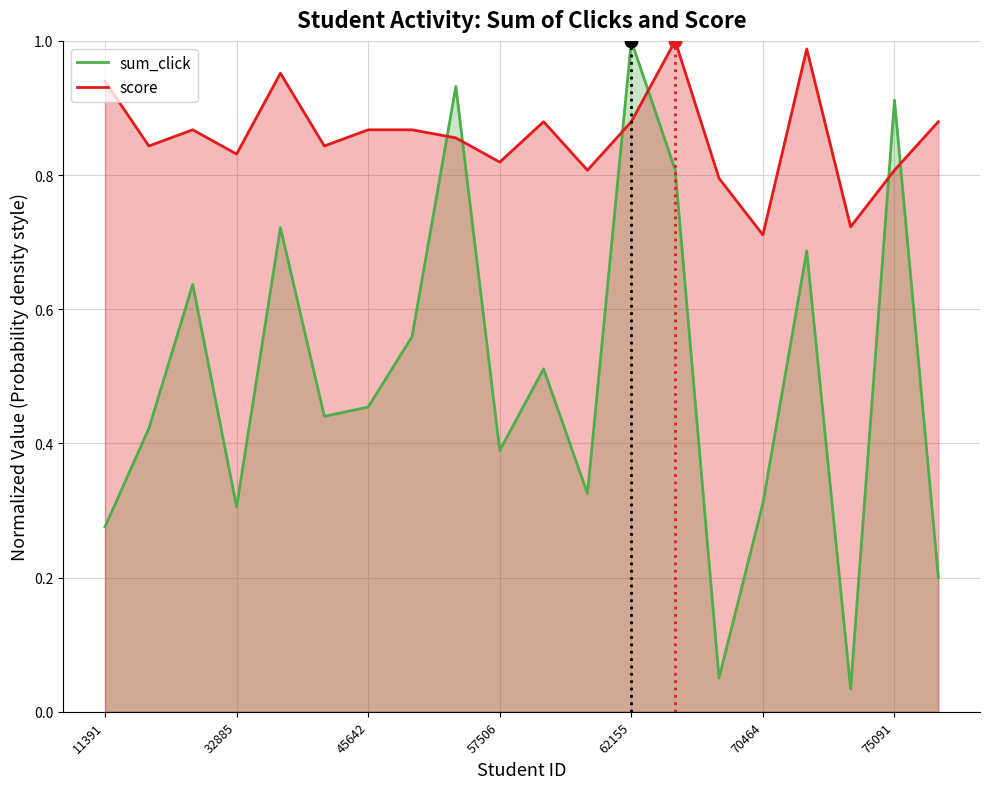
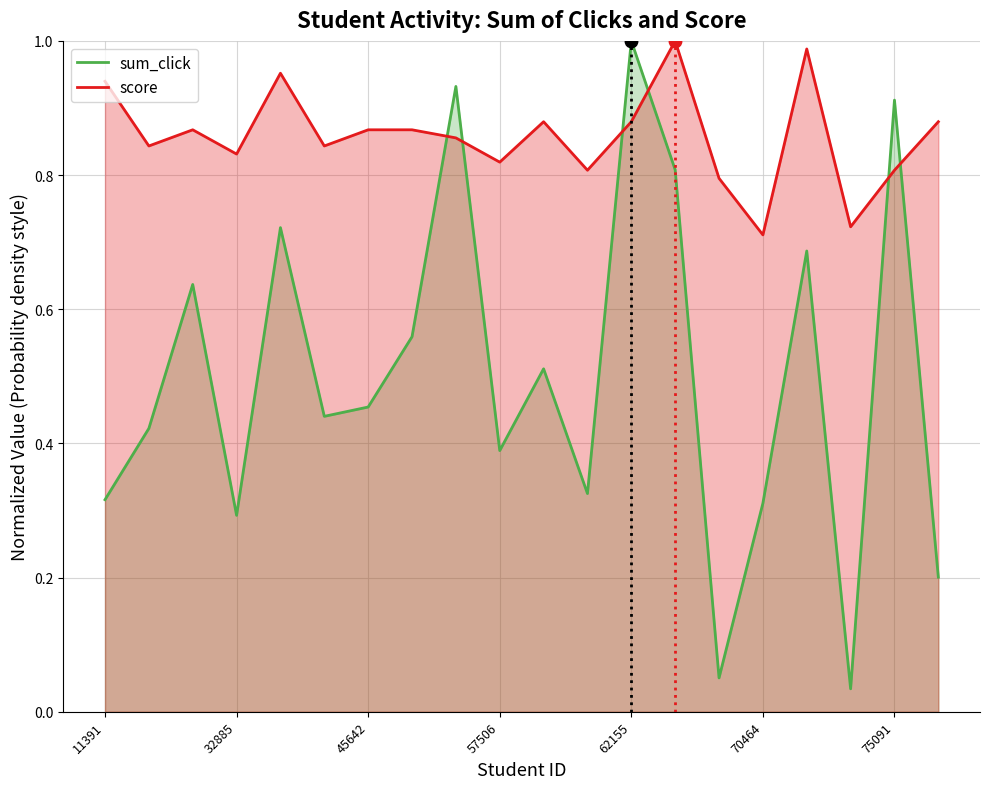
sum_click, 11391: 0.28 -> 0.32
sum_click, 32885: 0.31 -> 0.29
